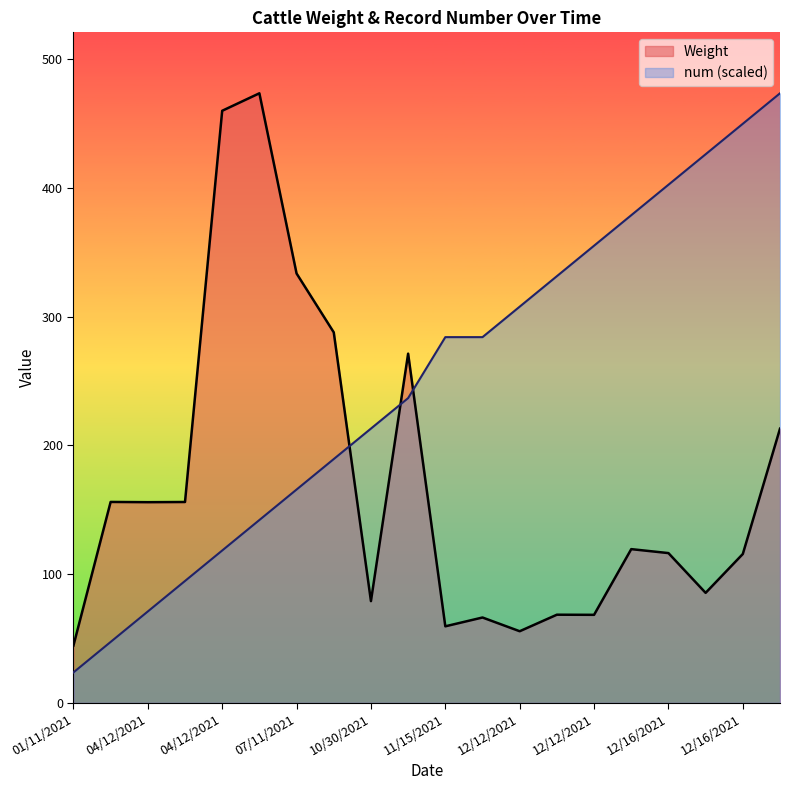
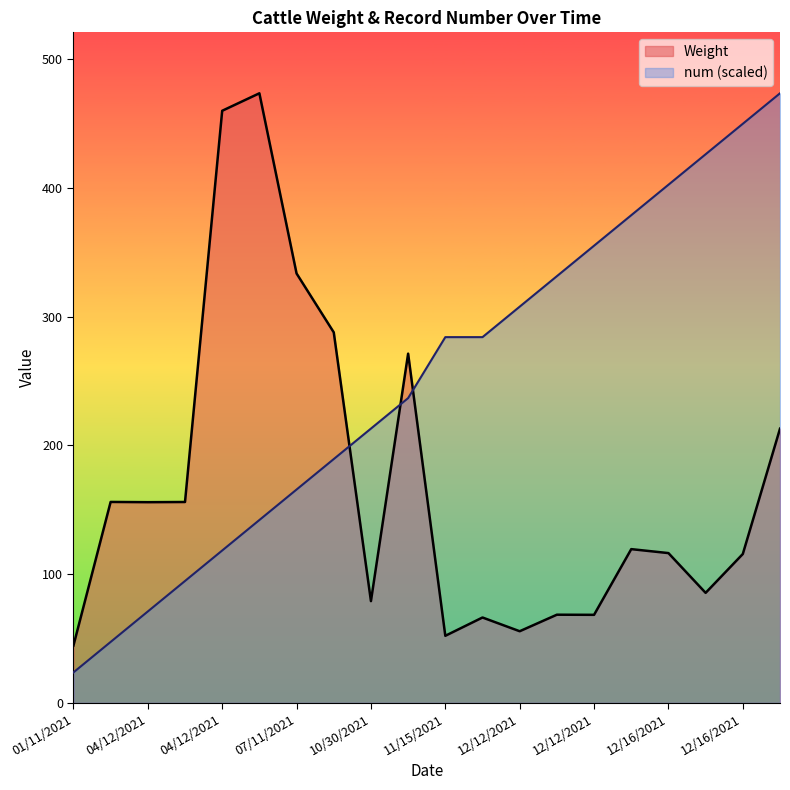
Weight, 11/15/2021: 59 -> 52
